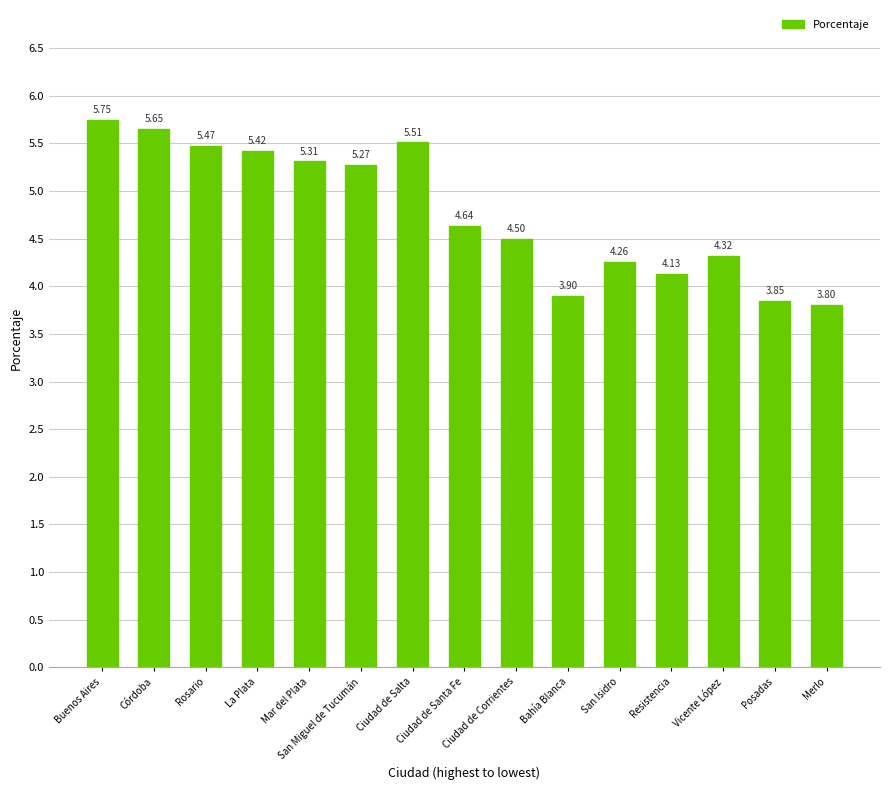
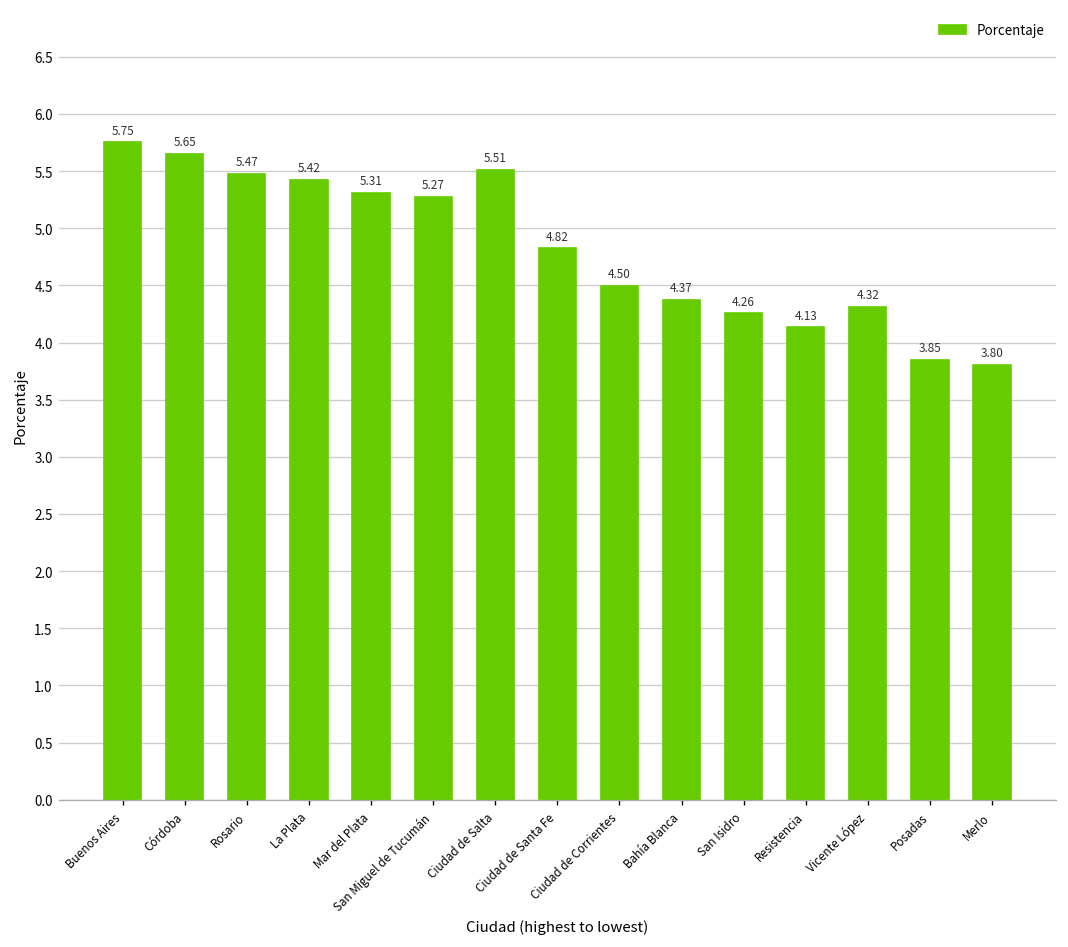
Ciudad de Santa Fe: 4.64 -> 4.82
Bahía Blanca: 3.90 -> 4.37
